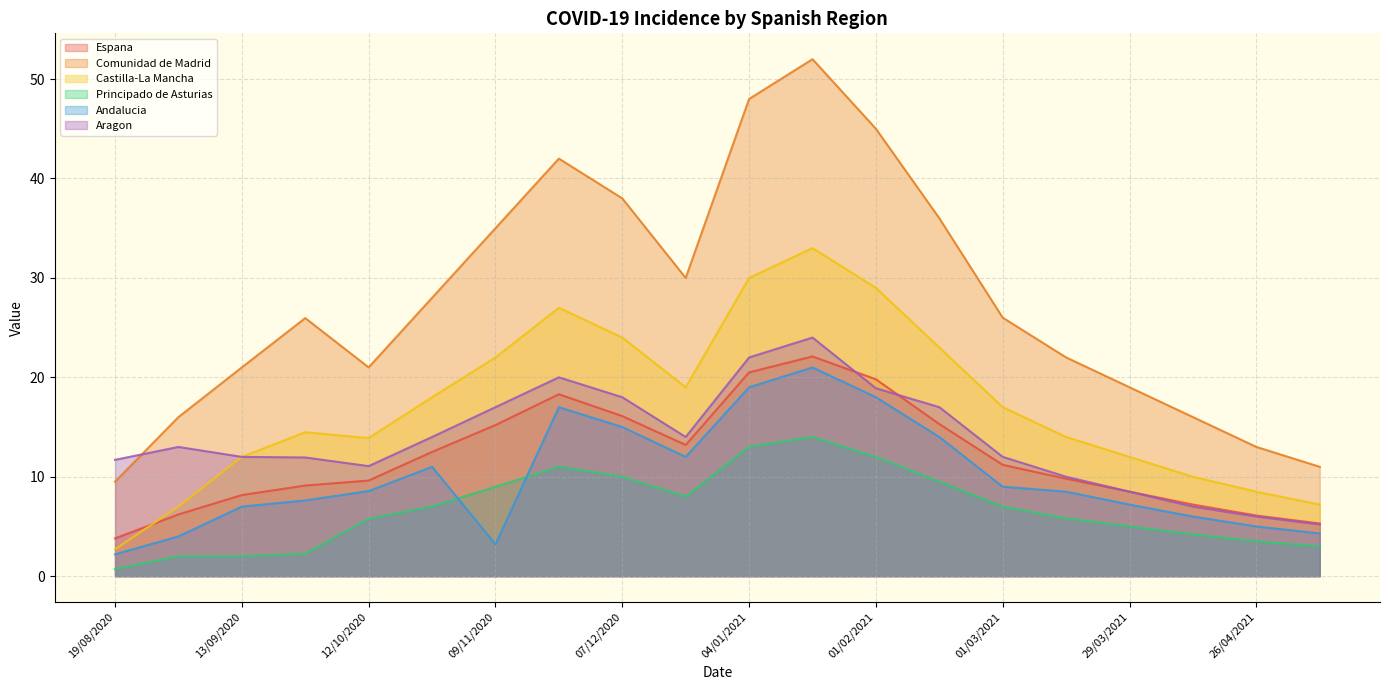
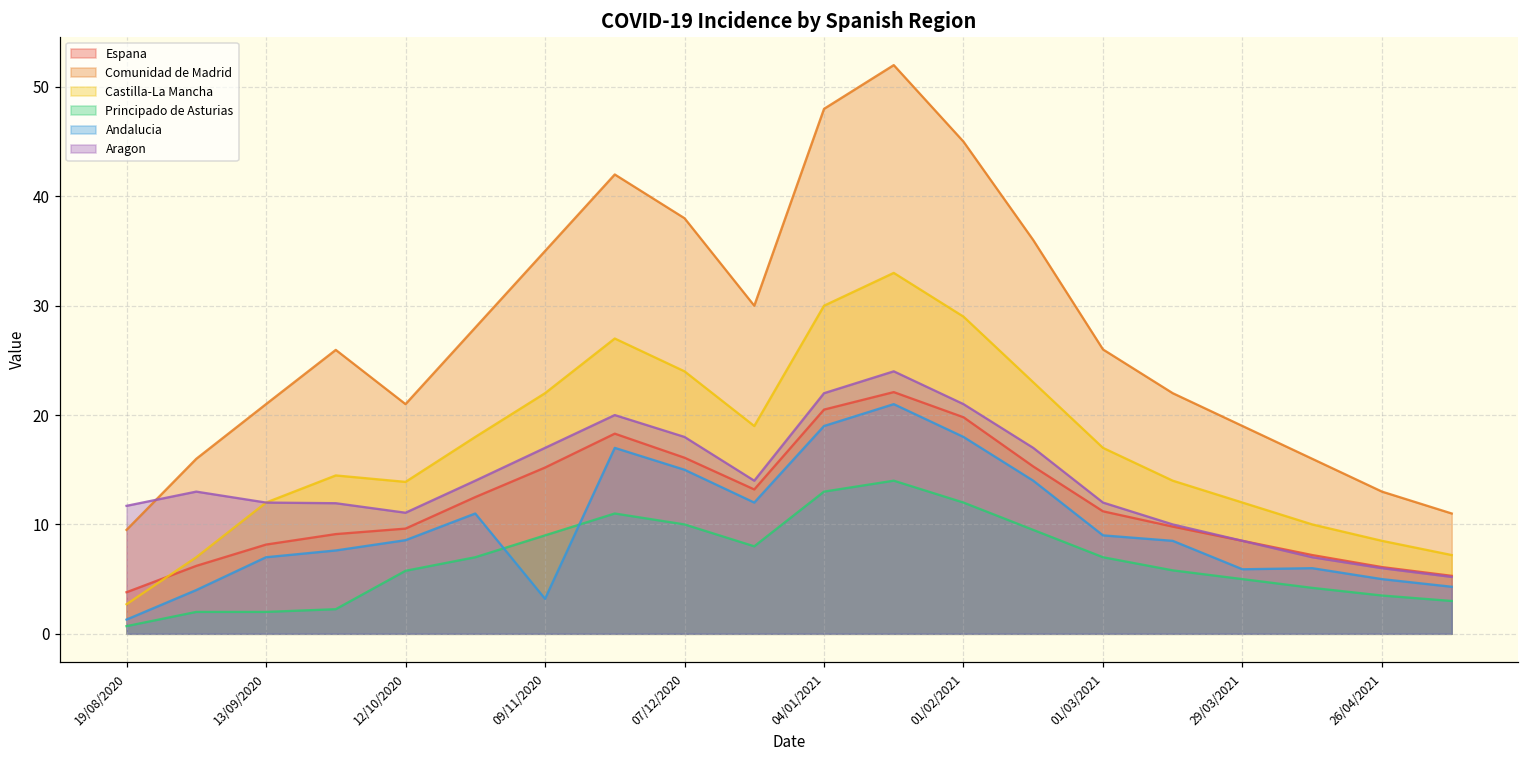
Andalucia, 19/08/2020: 2 -> 1
Aragon, 01/02/2021: 19 -> 21
Andalucia, 29/03/2021: 7 -> 6
